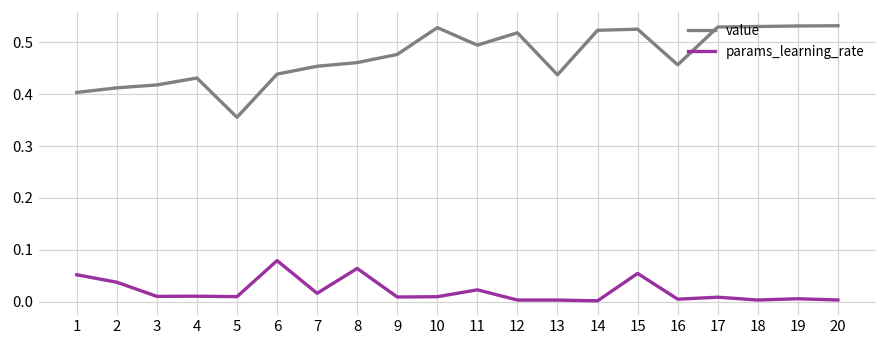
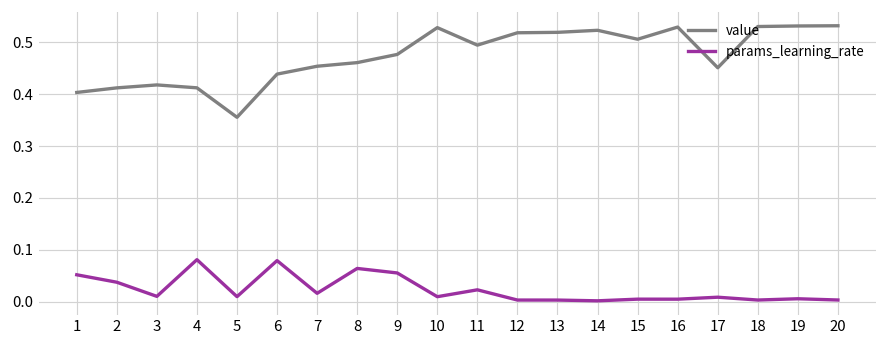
value, 4: 0.43 -> 0.41
params_learning_rate, 4: 0.01 -> 0.08
params_learning_rate, 9: 0.01 -> 0.06
value, 13: 0.44 -> 0.52
value, 15: 0.53 -> 0.51
params_learning_rate, 15: 0.05 -> 0.00
value, 16: 0.46 -> 0.53
value, 17: 0.53 -> 0.45
